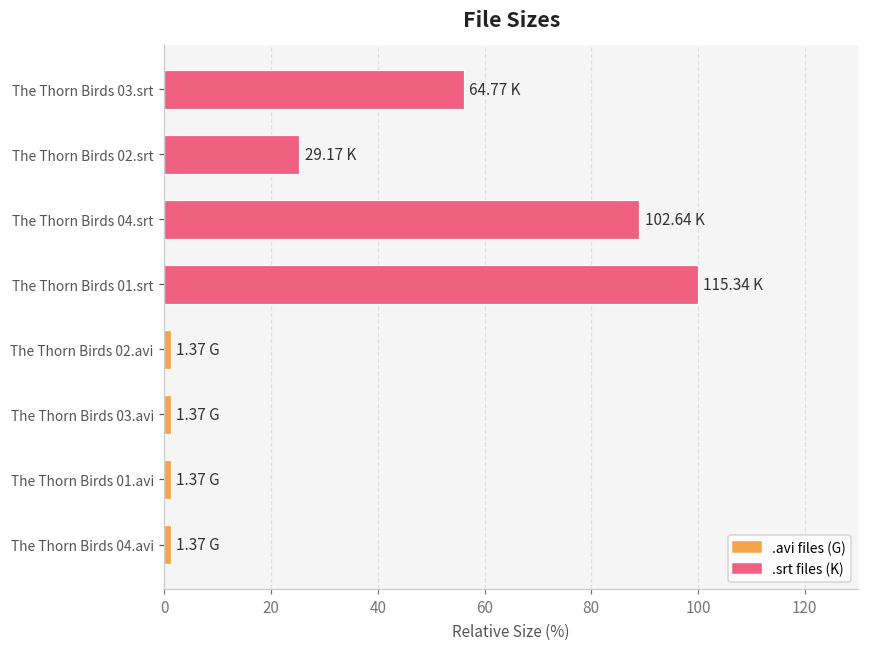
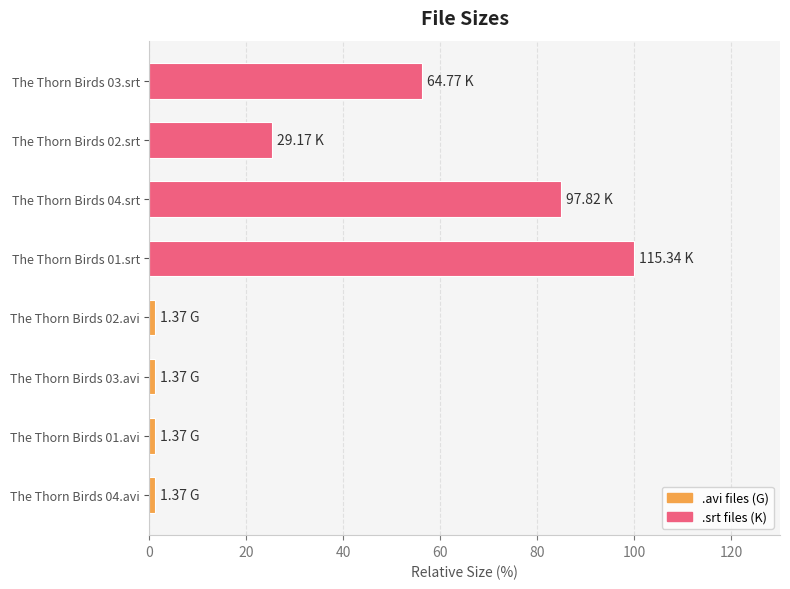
The Thorn Birds 04.srt: 102.64 -> 97.82
